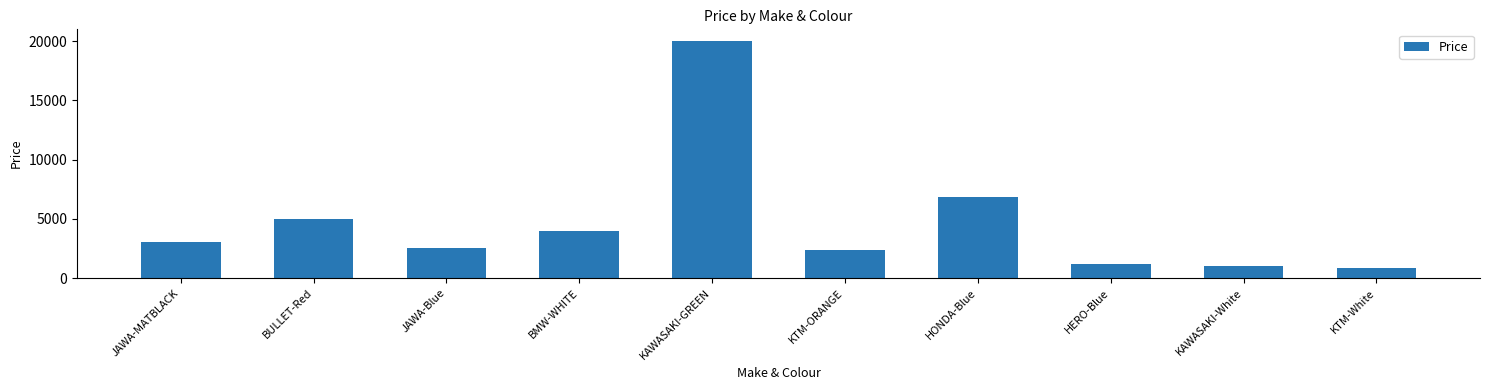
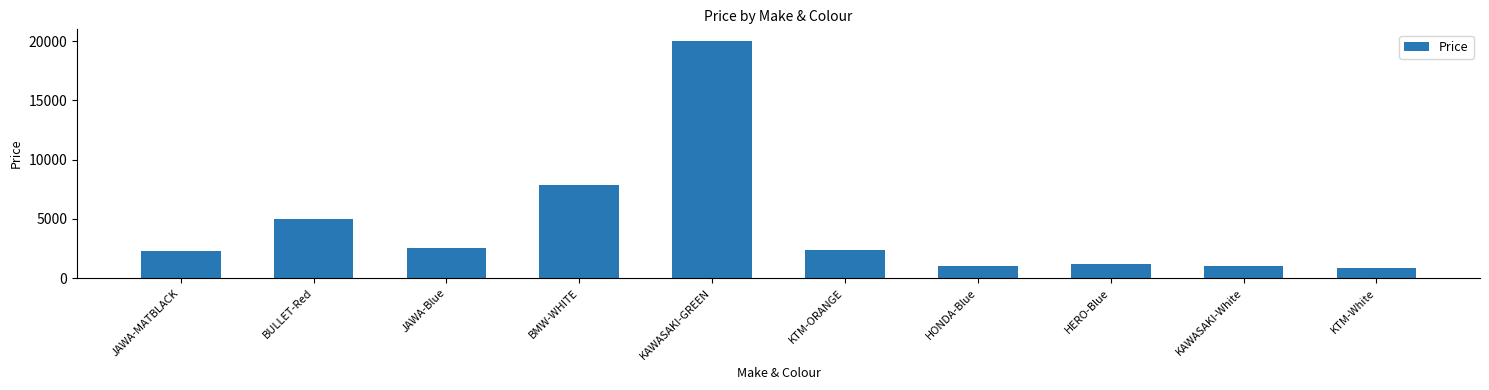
JAWA-MATBLACK: 3100 -> 2300
BMW-WHITE: 4000 -> 7900
HONDA-Blue: 6900 -> 1000
